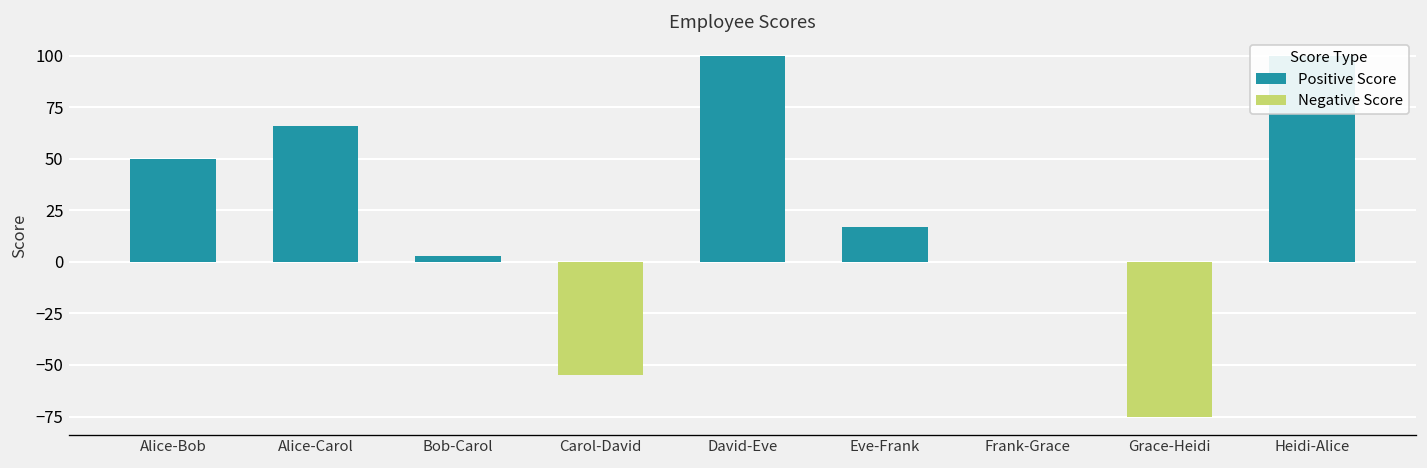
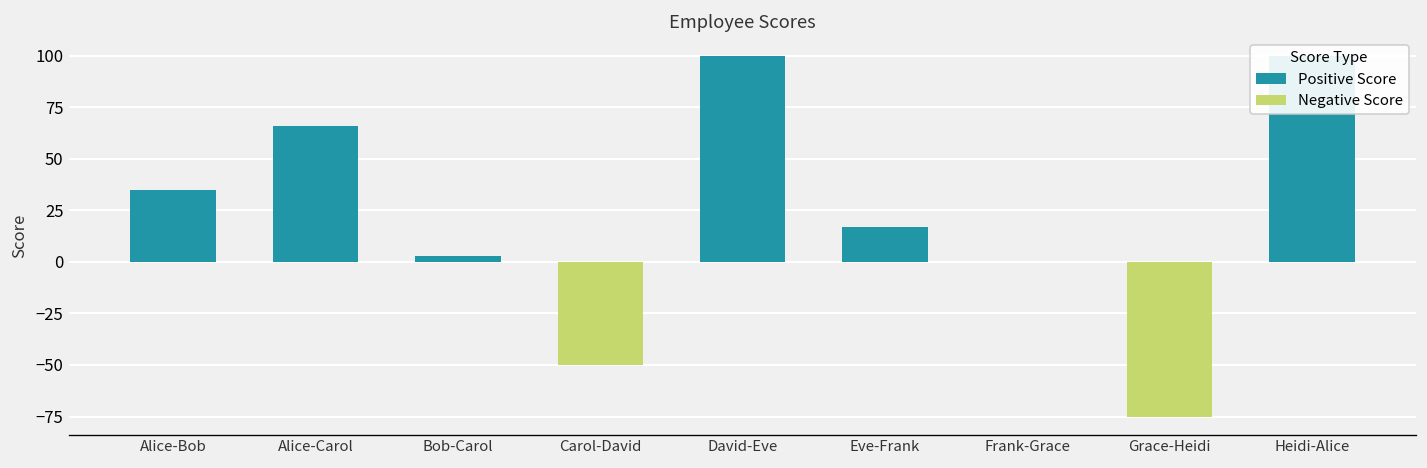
Positive Score, Alice-Bob: 50 -> 35
Negative Score, Carol-David: -55 -> -50
